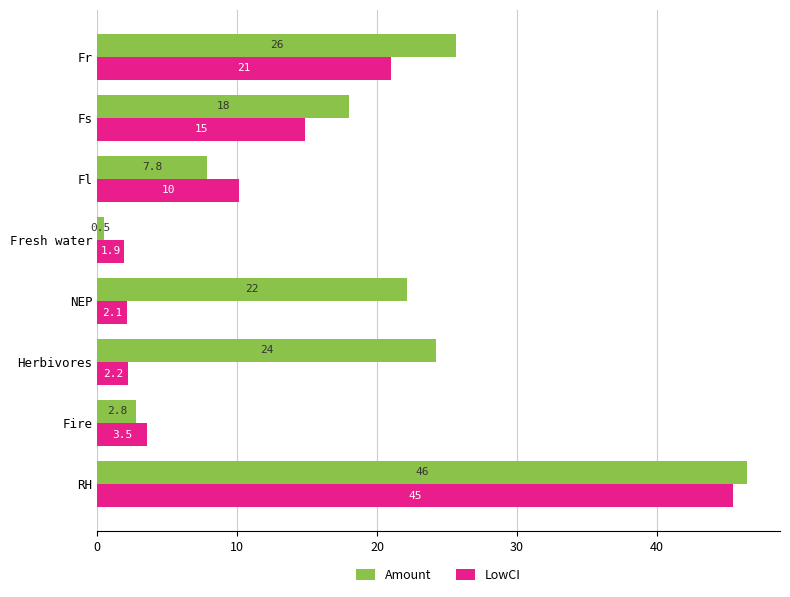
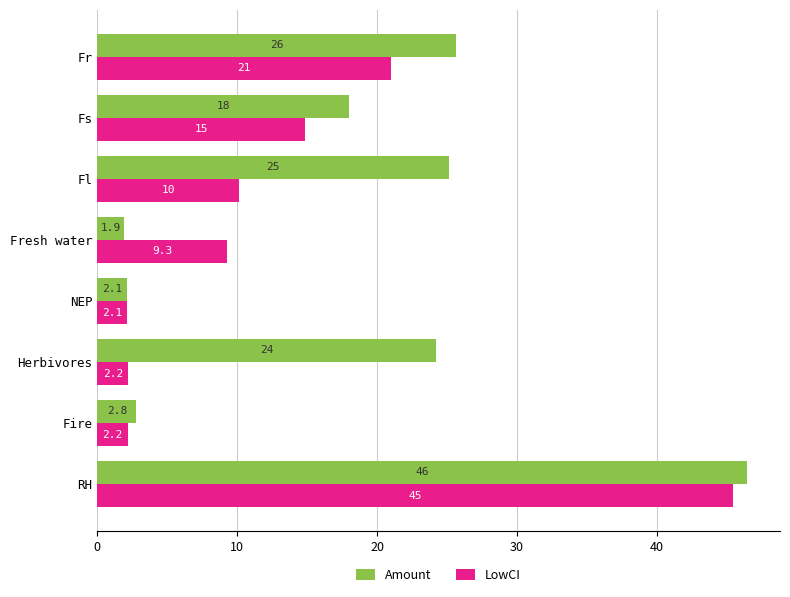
Amount, Fl: 7.8 -> 25
Amount, Fresh water: 0.5 -> 1.9
LowCI, Fresh water: 1.9 -> 9.3
Amount, NEP: 22 -> 2.1
LowCI, Fire: 3.5 -> 2.2
